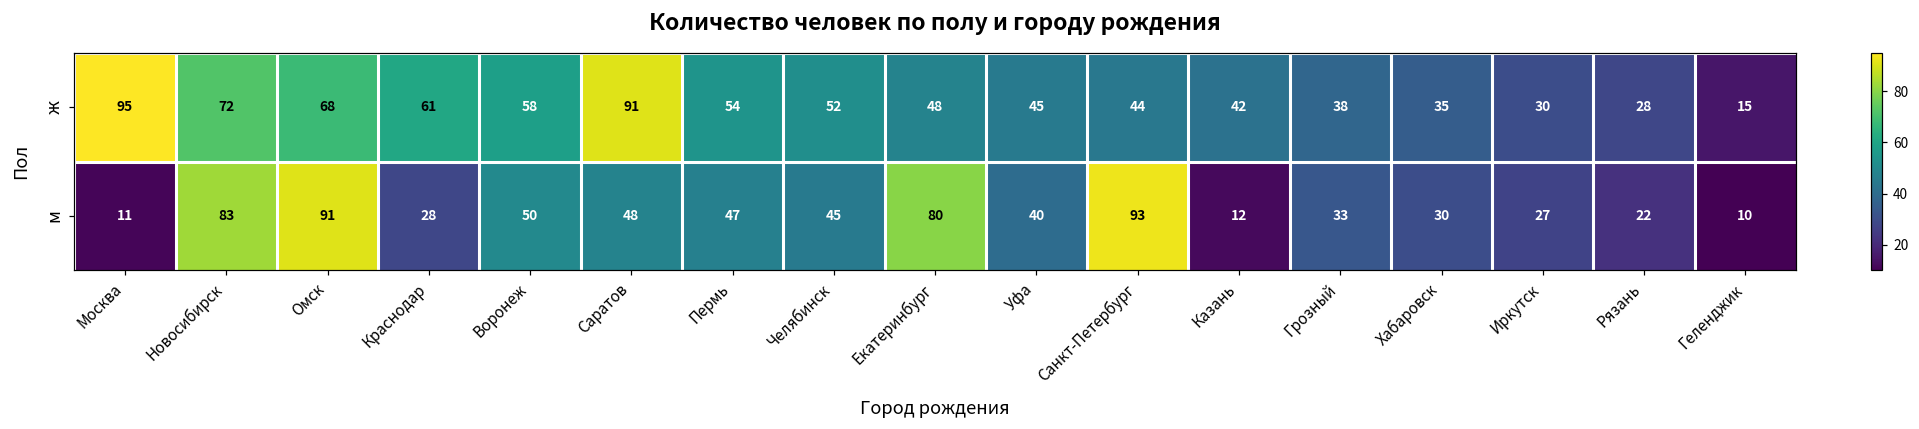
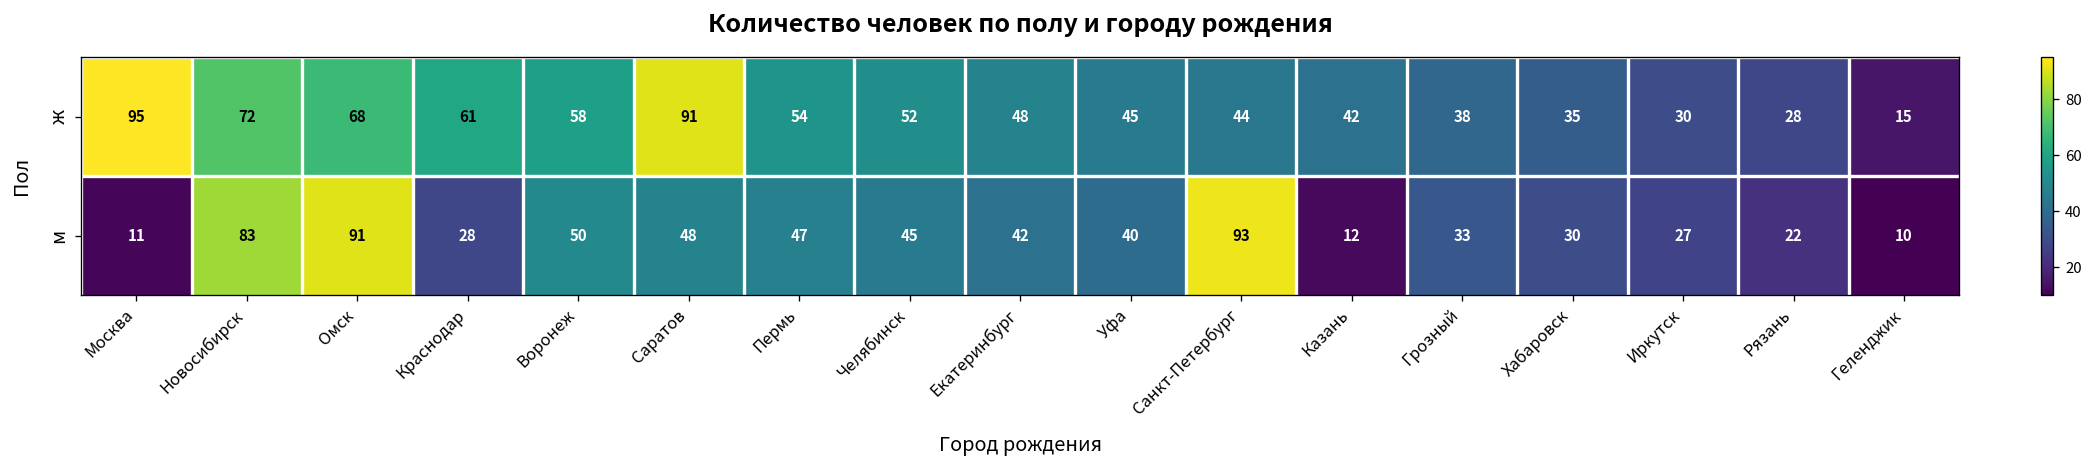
м, Екатеринбург: 80 -> 42
